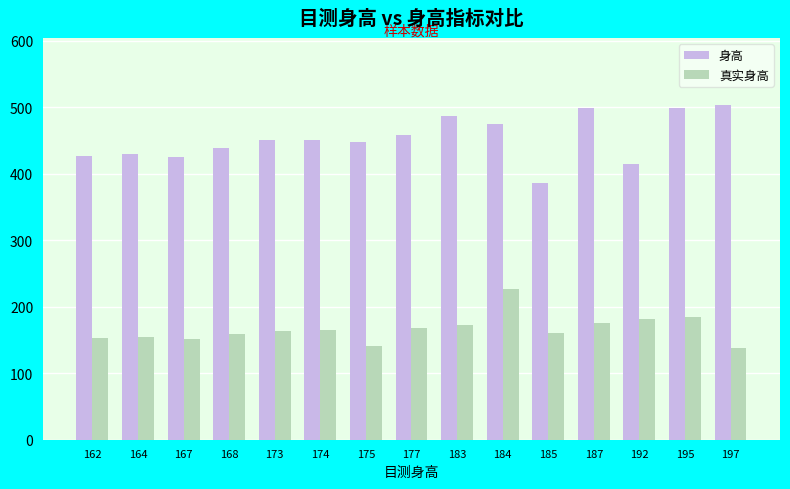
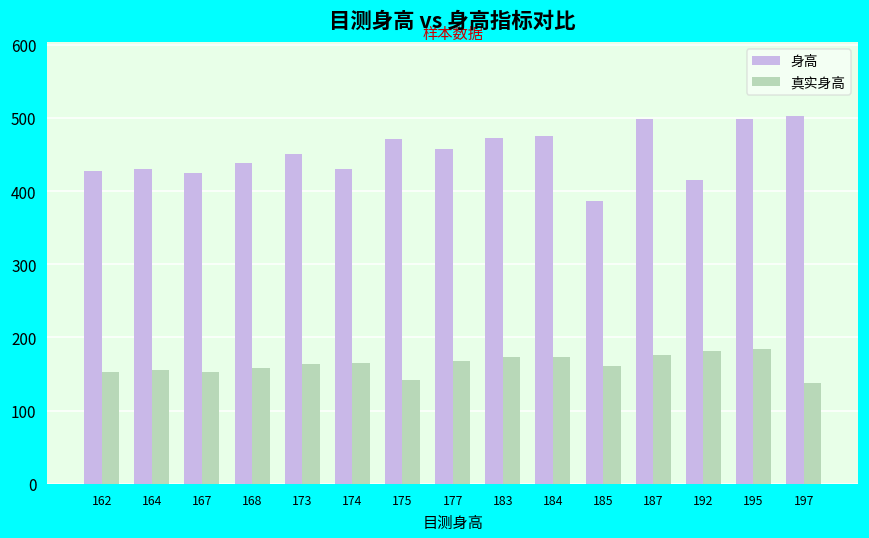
身高, 174: 450 -> 430
身高, 175: 450 -> 470
身高, 183: 490 -> 470
真实身高, 184: 230 -> 170
